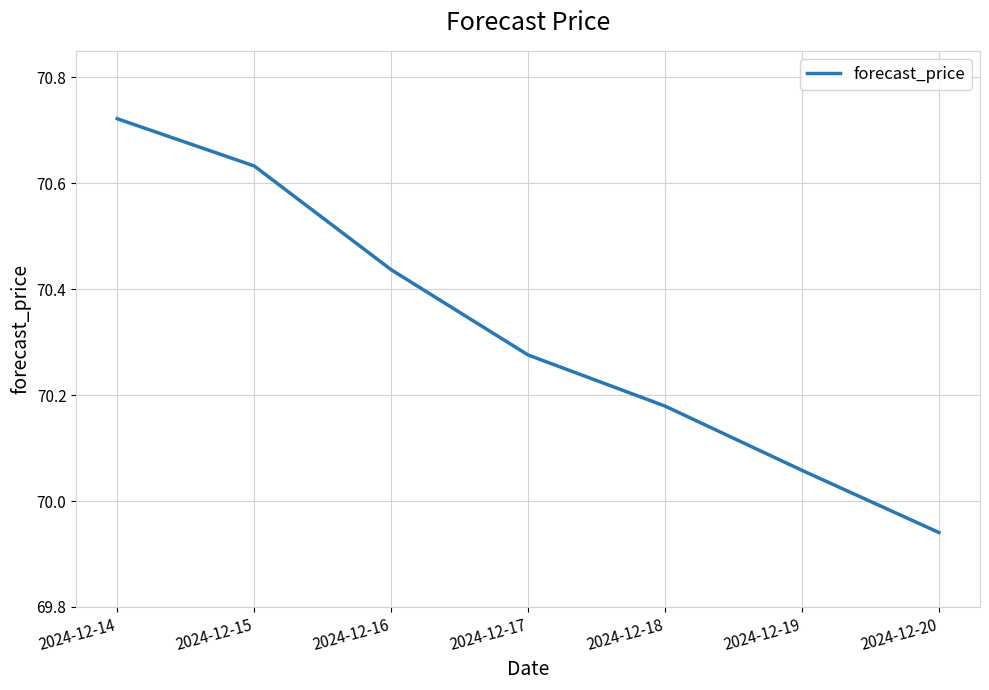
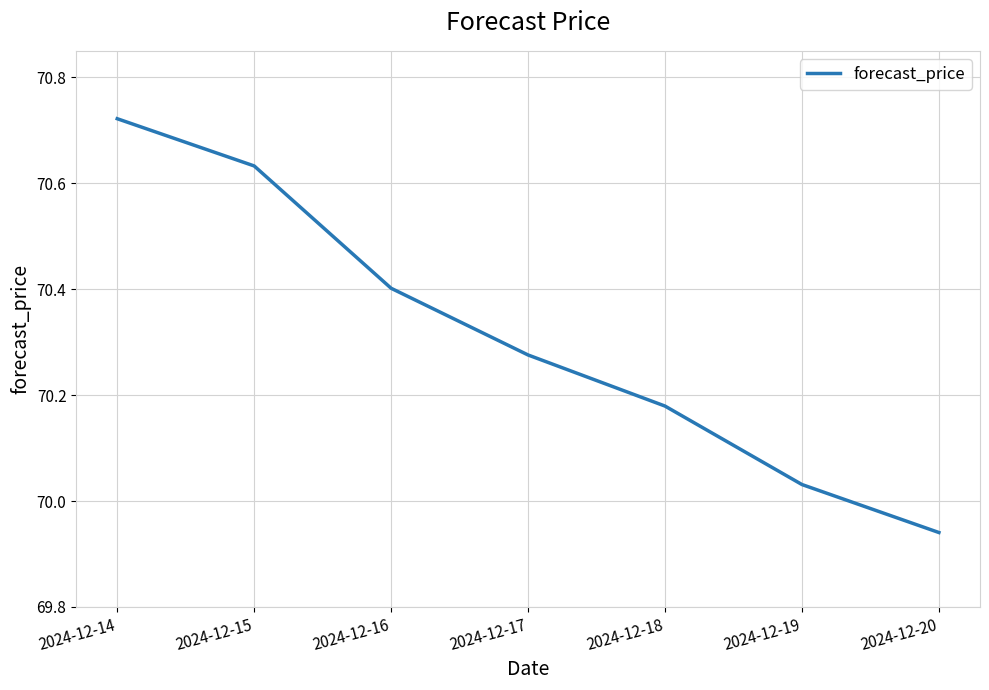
2024-12-16: 70.44 -> 70.40
2024-12-19: 70.06 -> 70.03
